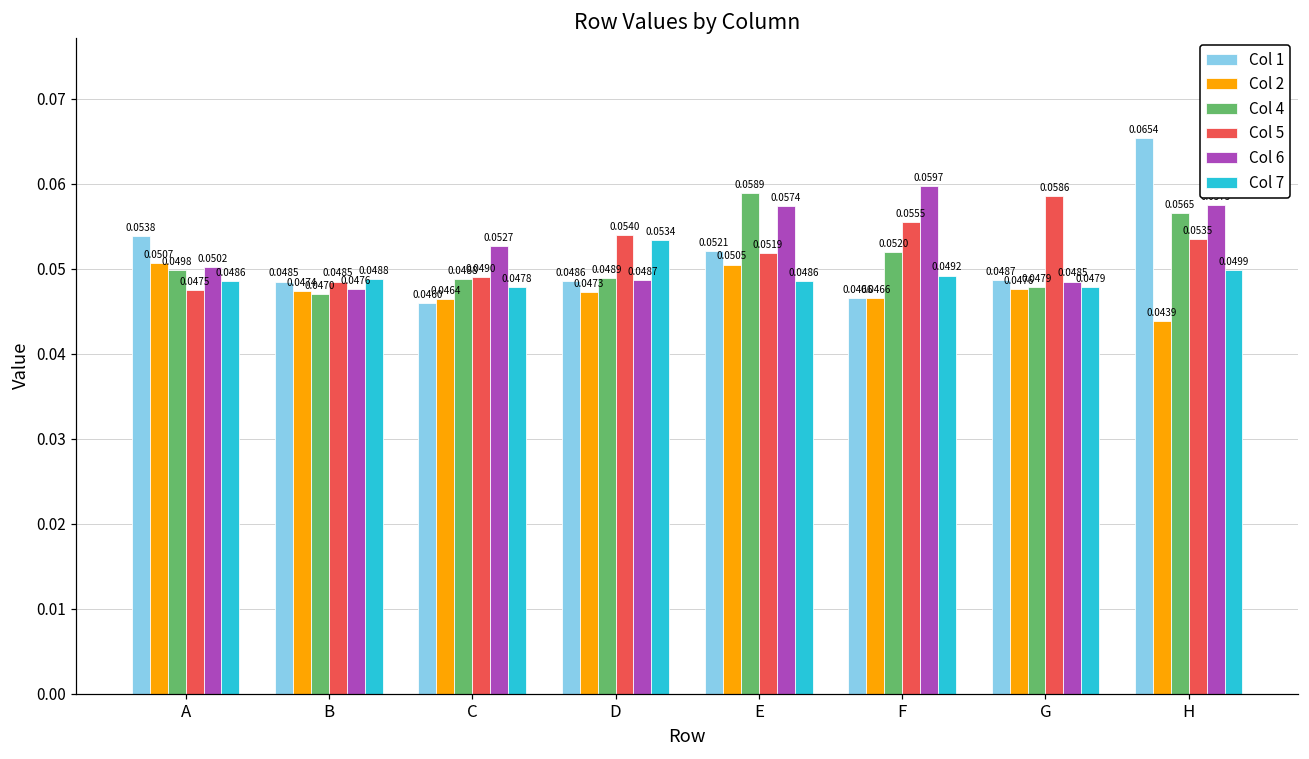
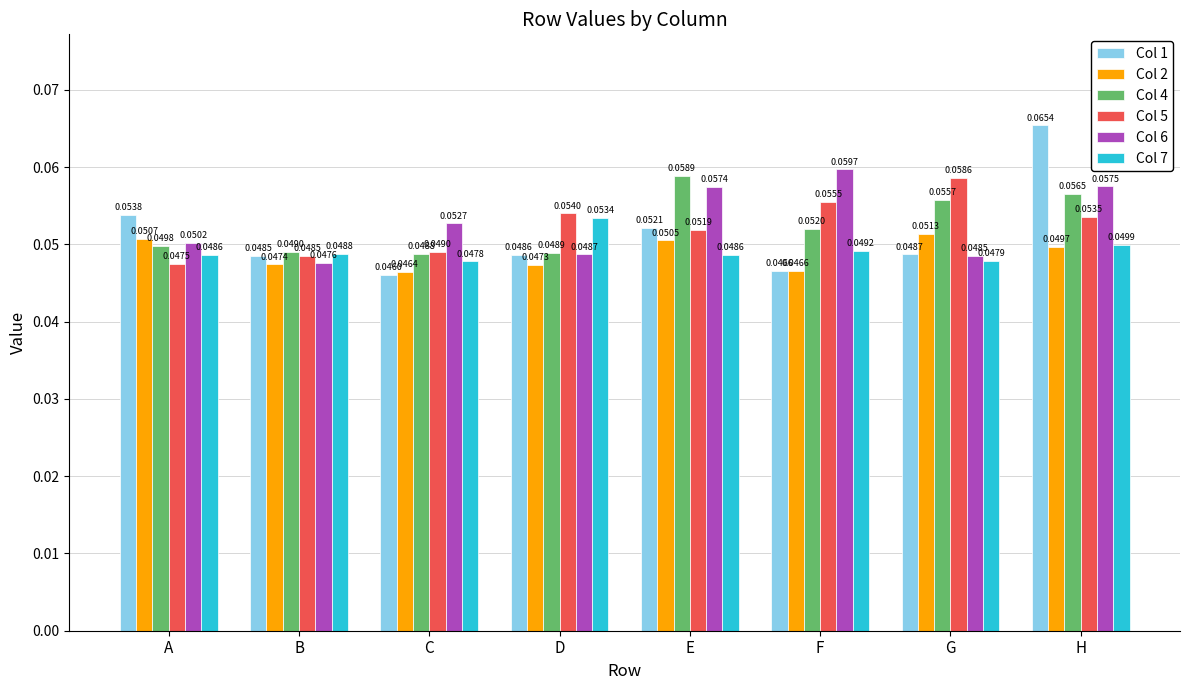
Col 4, B: 0.0470 -> 0.0490
Col 2, G: 0.0476 -> 0.0513
Col 4, G: 0.0479 -> 0.0557
Col 2, H: 0.0439 -> 0.0497
